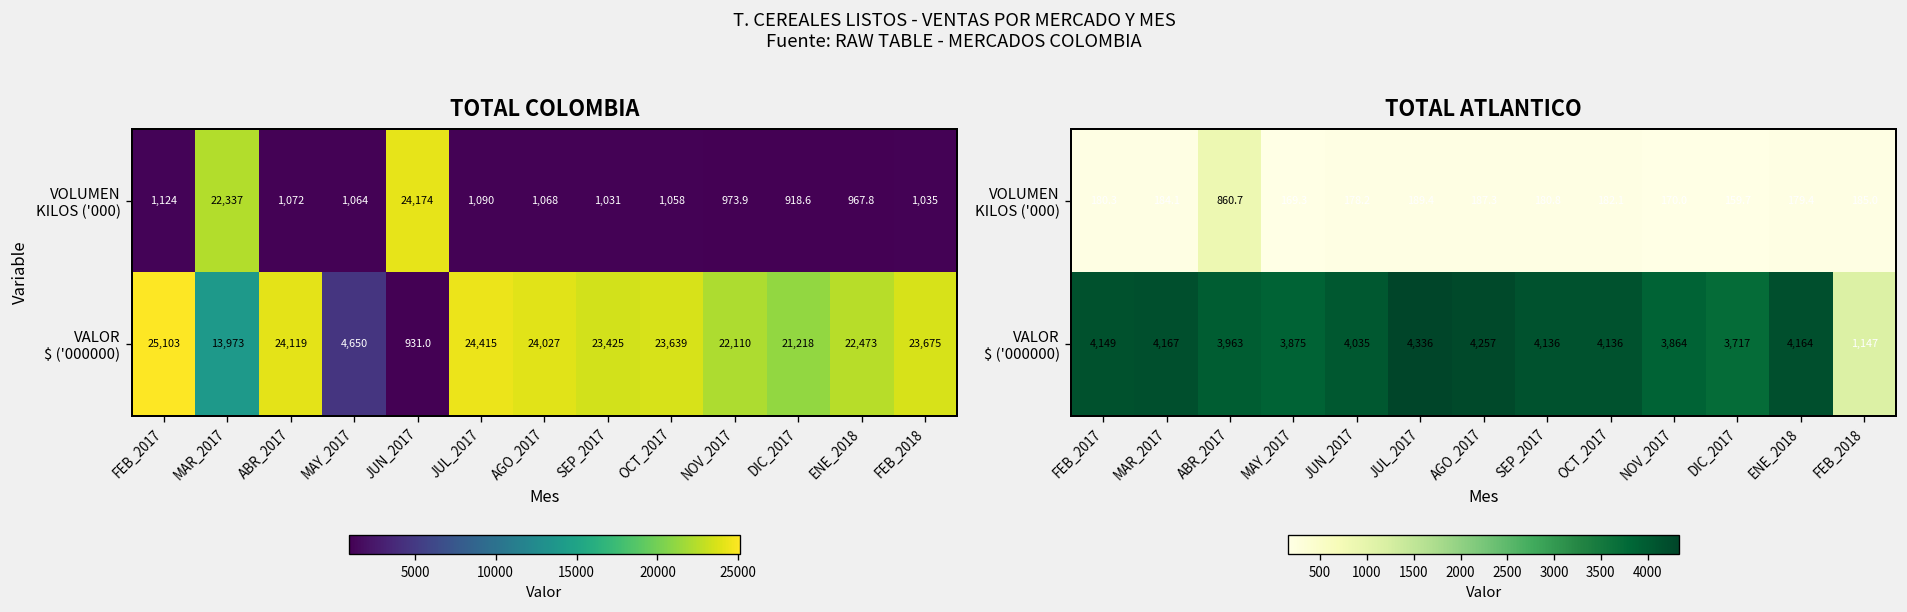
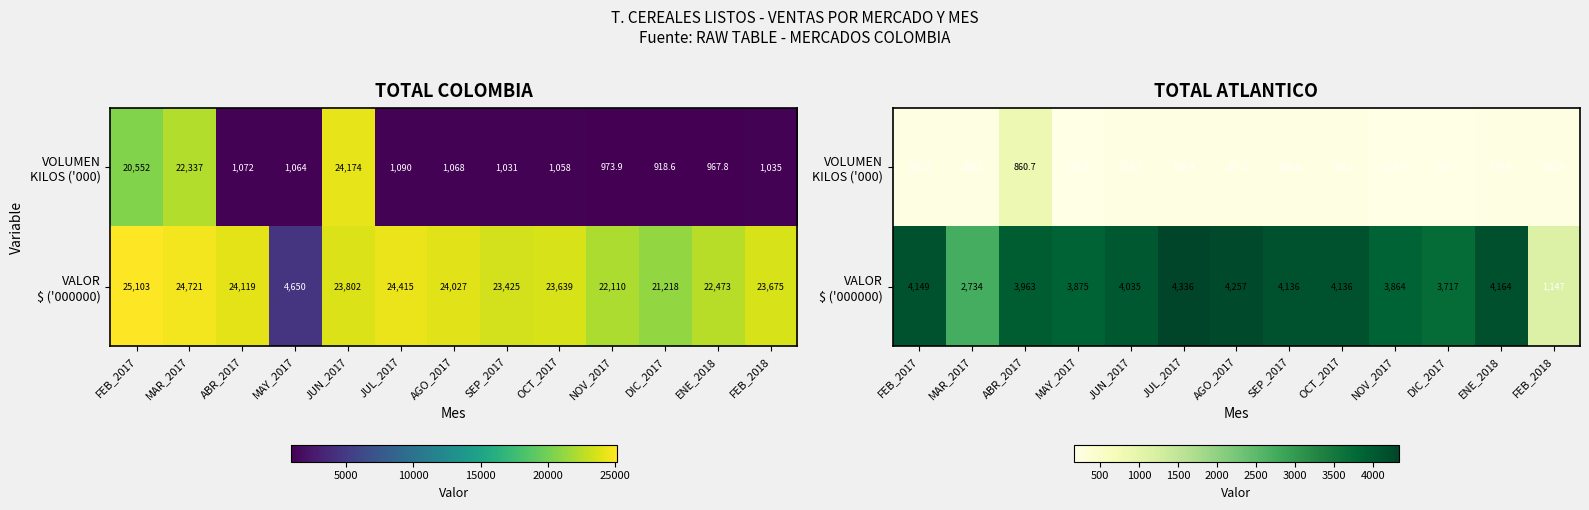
TOTAL COLOMBIA, VOLUMEN KILOS ('000), FEB_2017: 1,124 -> 20,552
TOTAL COLOMBIA, VALOR $ ('000000), MAR_2017: 13,973 -> 24,721
TOTAL COLOMBIA, VALOR $ ('000000), JUN_2017: 931.0 -> 23,802
TOTAL ATLANTICO, VALOR $ ('000000), MAR_2017: 4,167 -> 2,734
